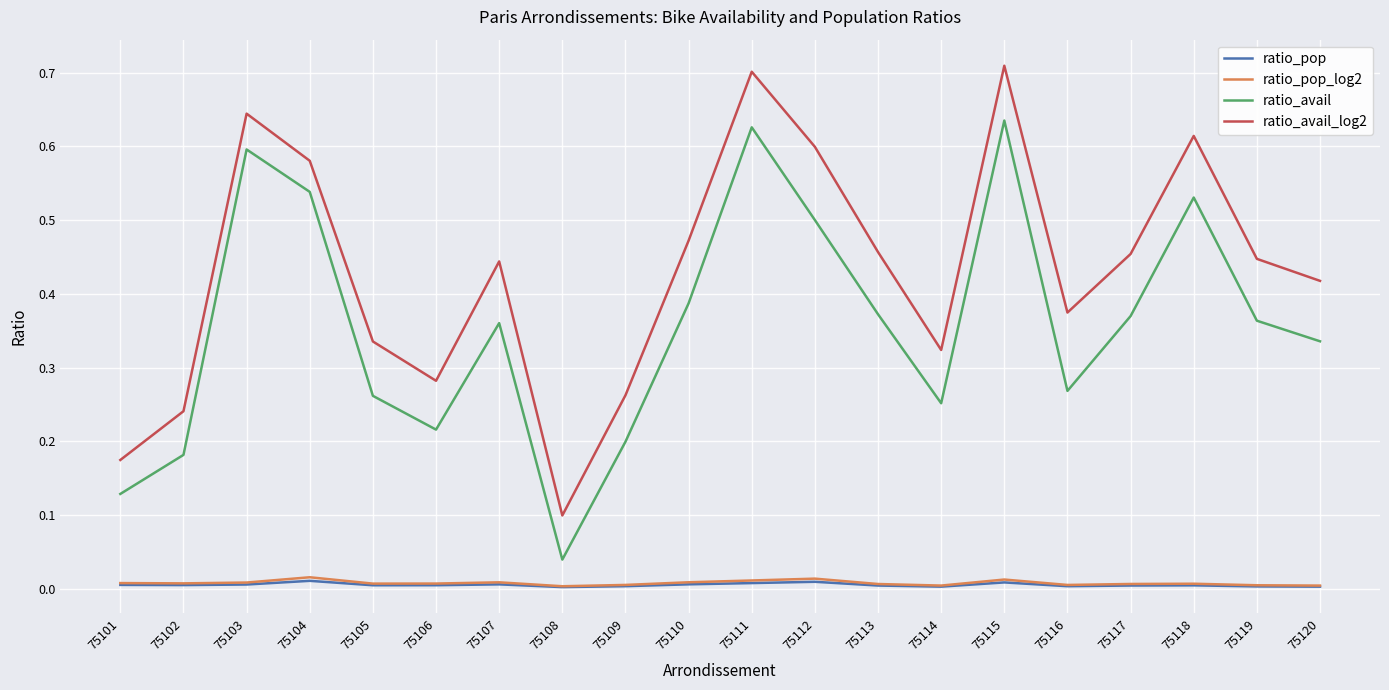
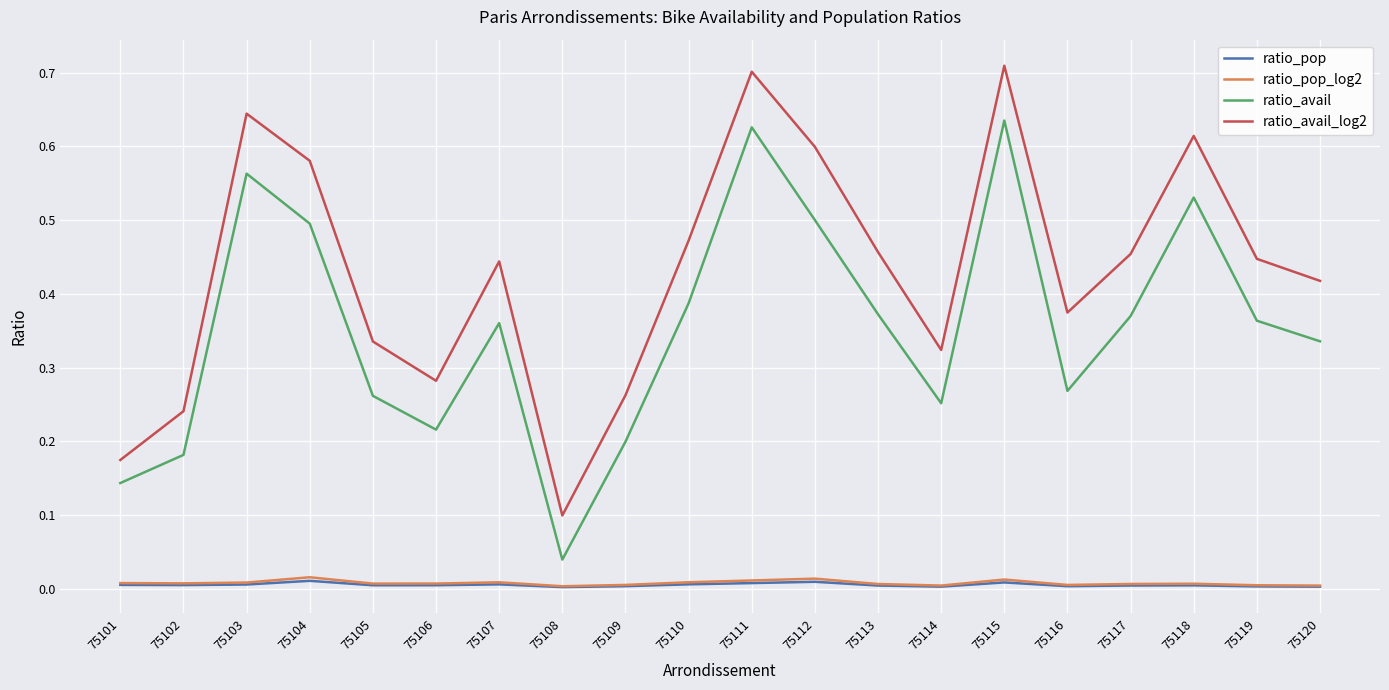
ratio_avail, 75101: 0.13 -> 0.14
ratio_avail, 75103: 0.60 -> 0.56
ratio_avail, 75104: 0.54 -> 0.50
